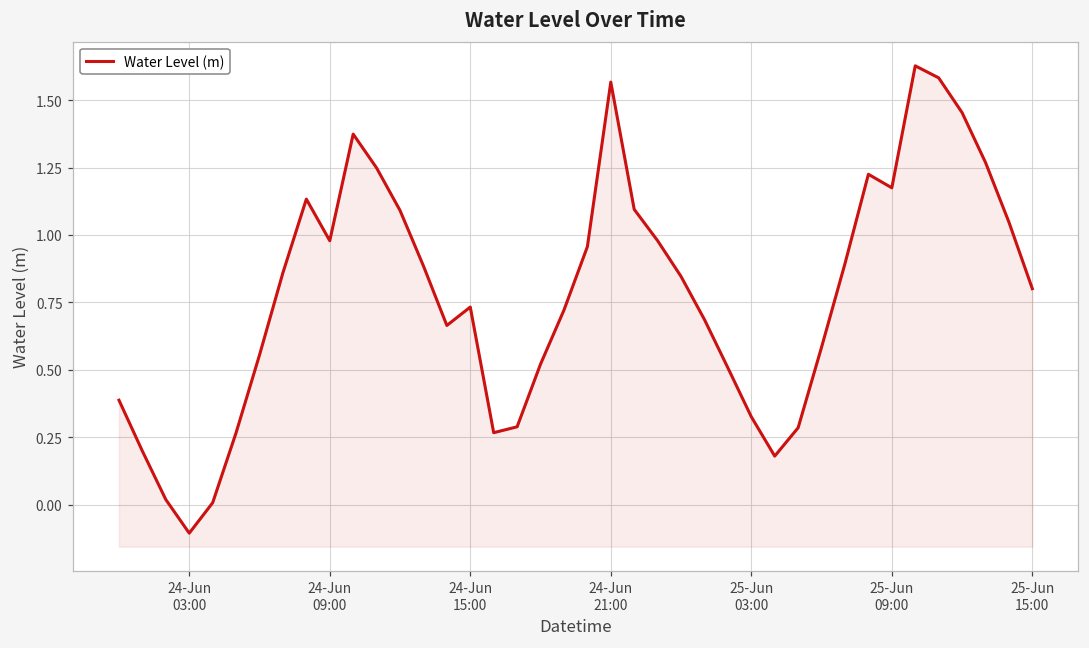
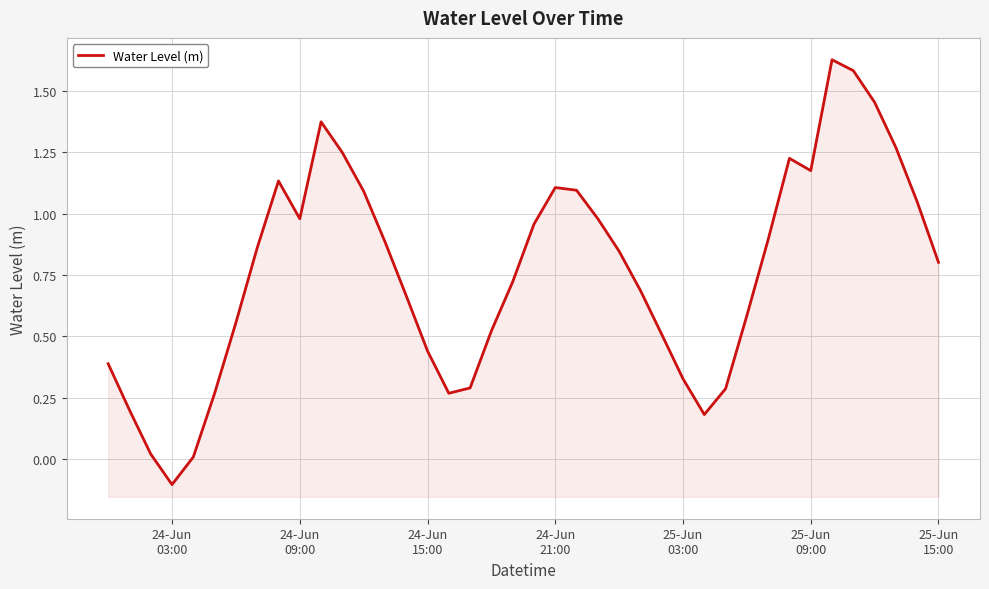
24-Jun 15:00: 0.73 -> 0.44
24-Jun 21:00: 1.57 -> 1.11
